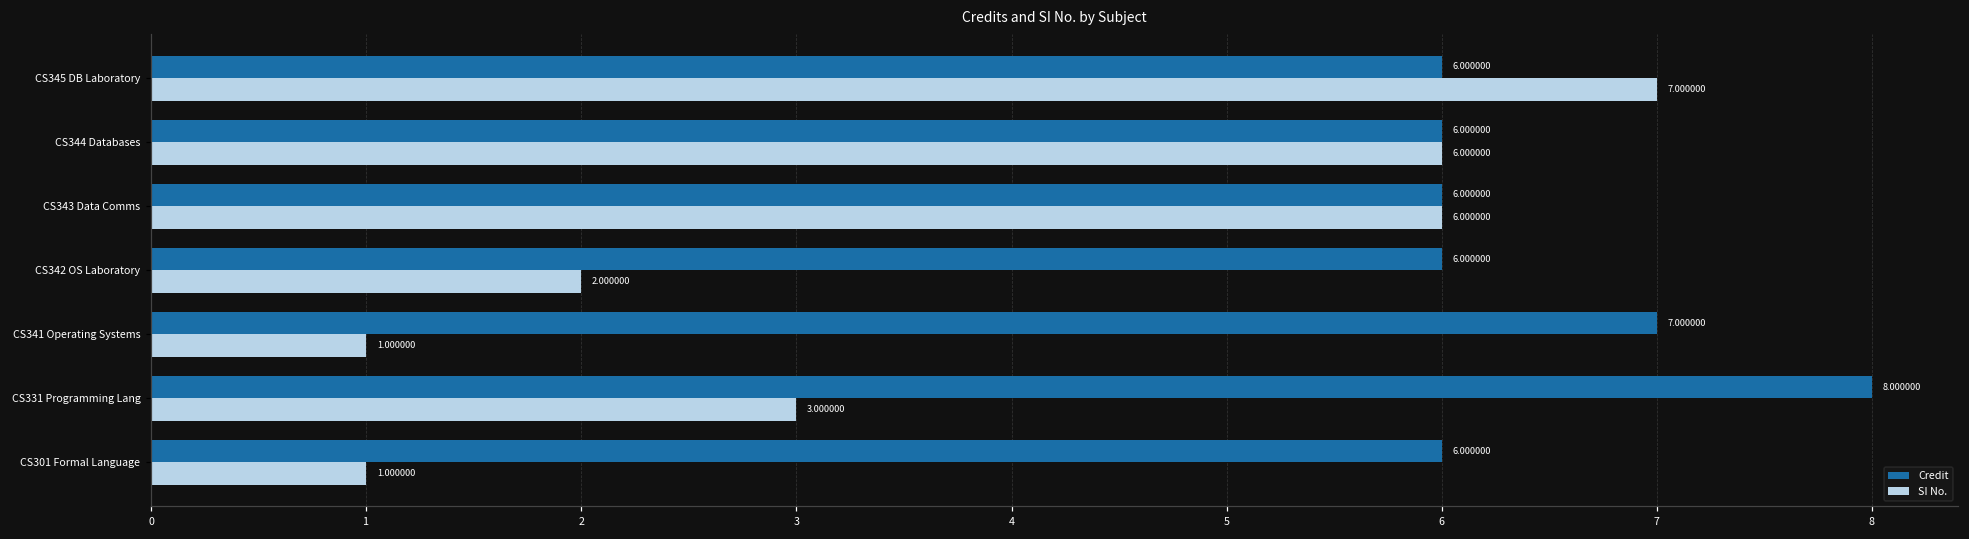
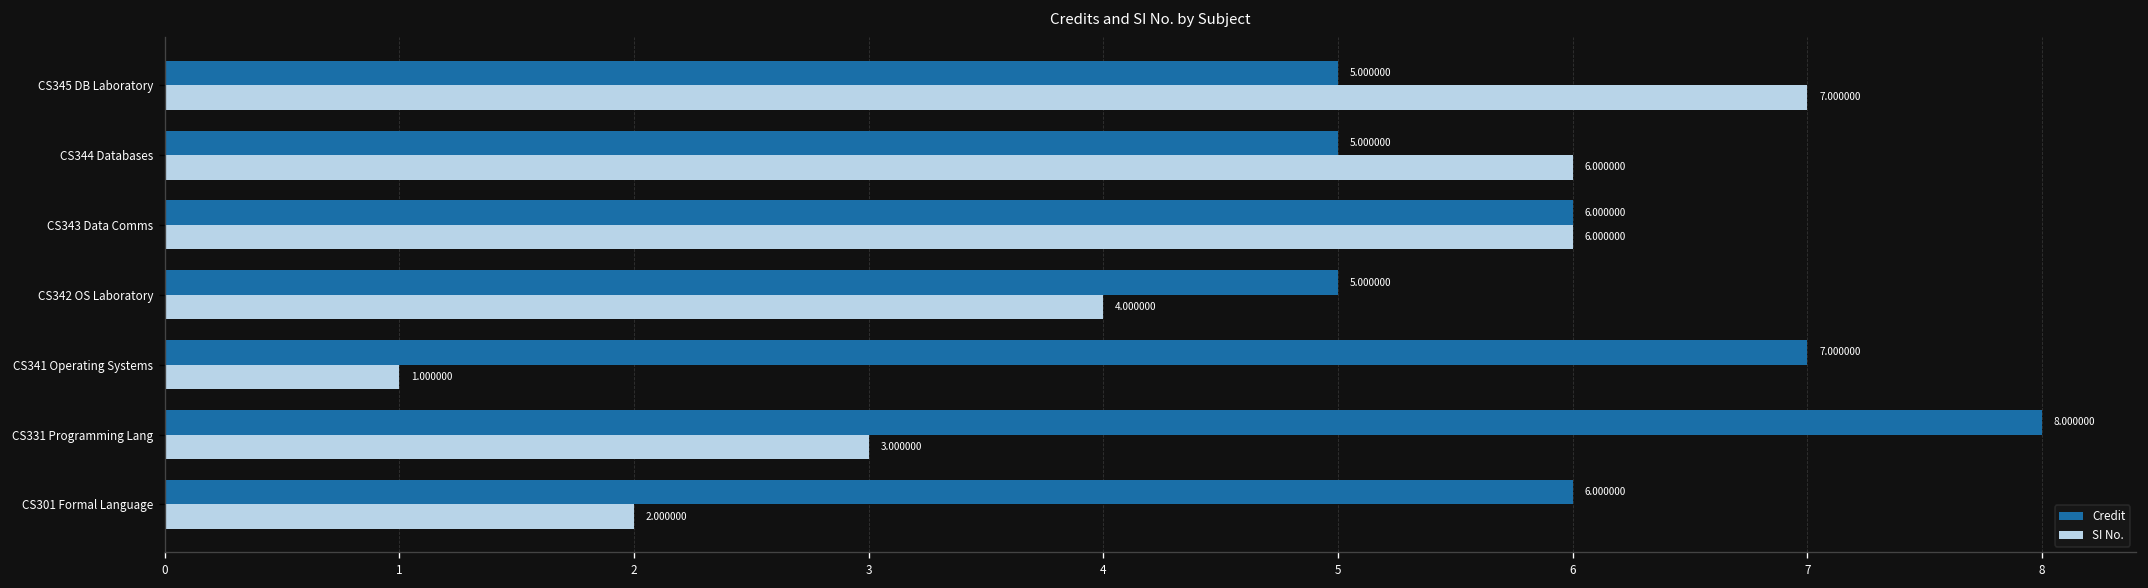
Credit, CS345 DB Laboratory: 6.000000 -> 5.000000
Credit, CS344 Databases: 6.000000 -> 5.000000
Credit, CS342 OS Laboratory: 6.000000 -> 5.000000
SI No., CS342 OS Laboratory: 2.000000 -> 4.000000
SI No., CS301 Formal Language: 1.000000 -> 2.000000
